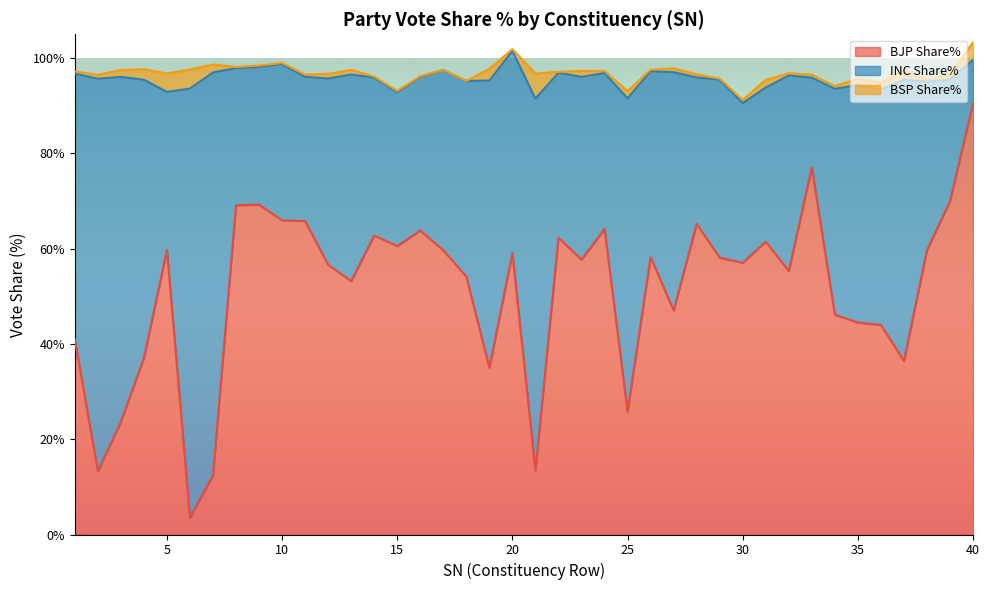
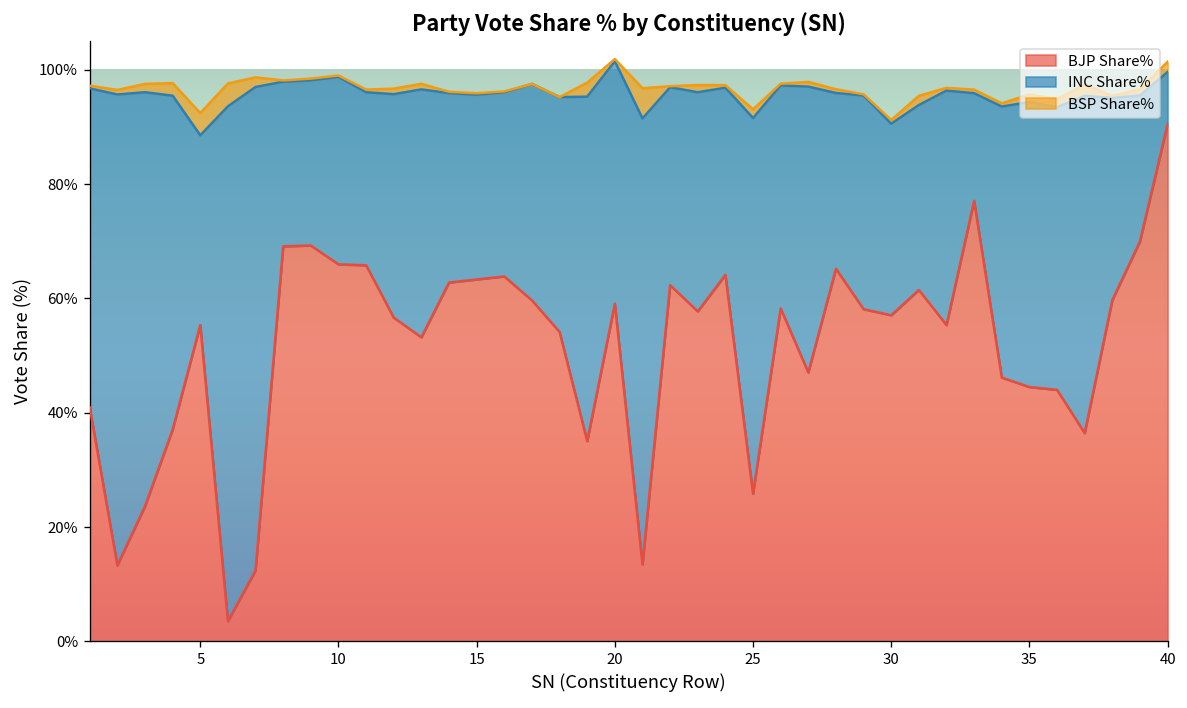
BJP Share%, 5: 60% -> 55%
BJP Share%, 15: 61% -> 63%
BSP Share%, 40: 4% -> 2%
